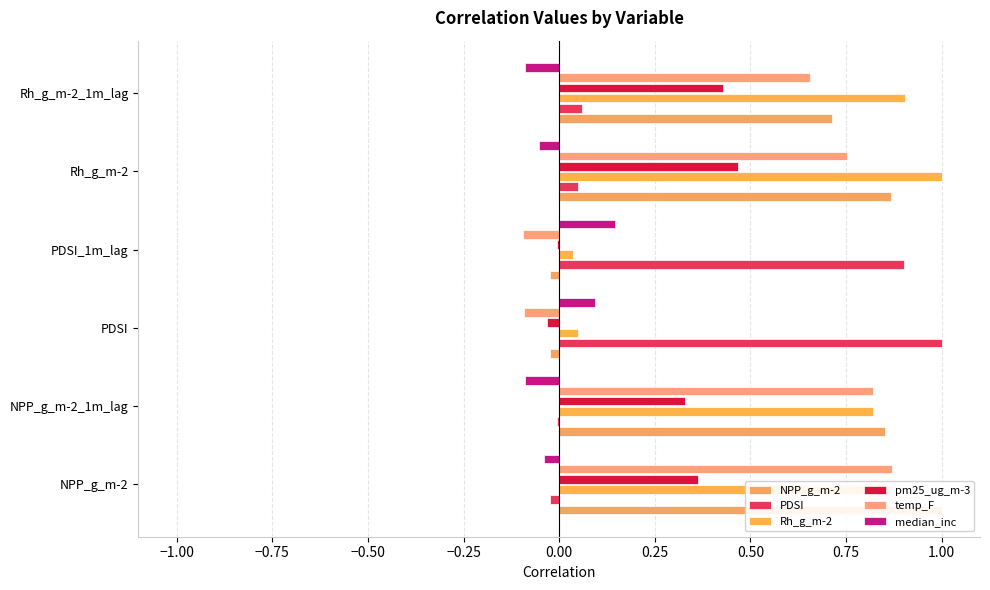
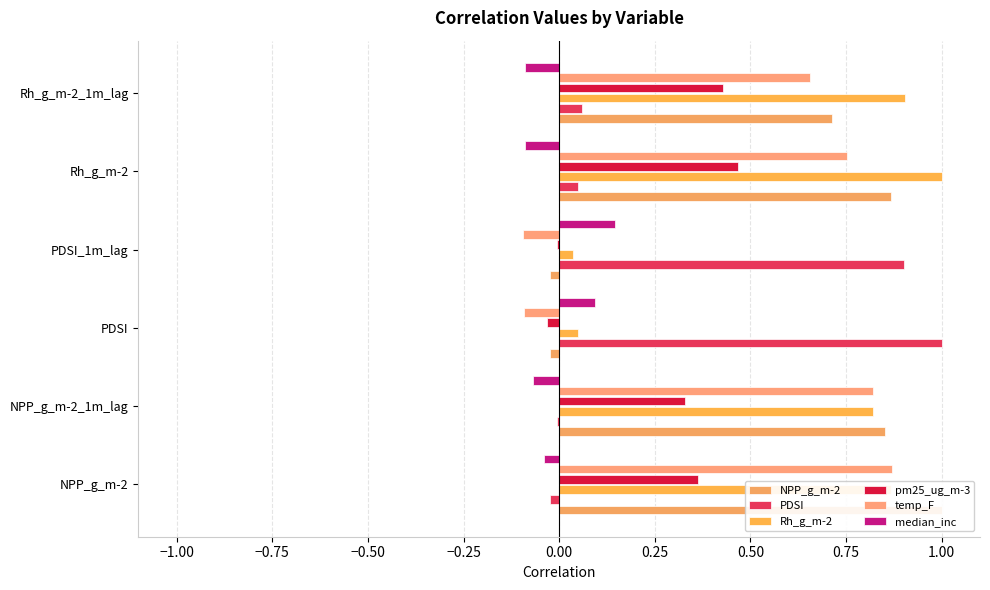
median_inc, Rh_g_m-2: -0.05 -> -0.09
median_inc, NPP_g_m-2_1m_lag: -0.09 -> -0.07
